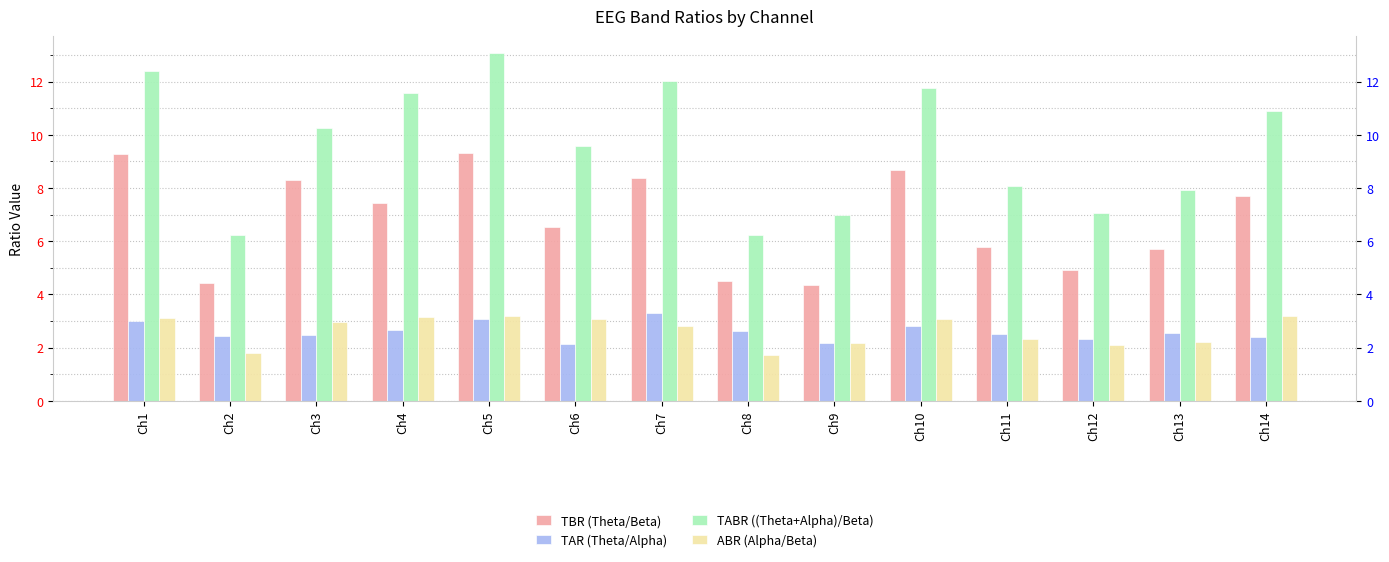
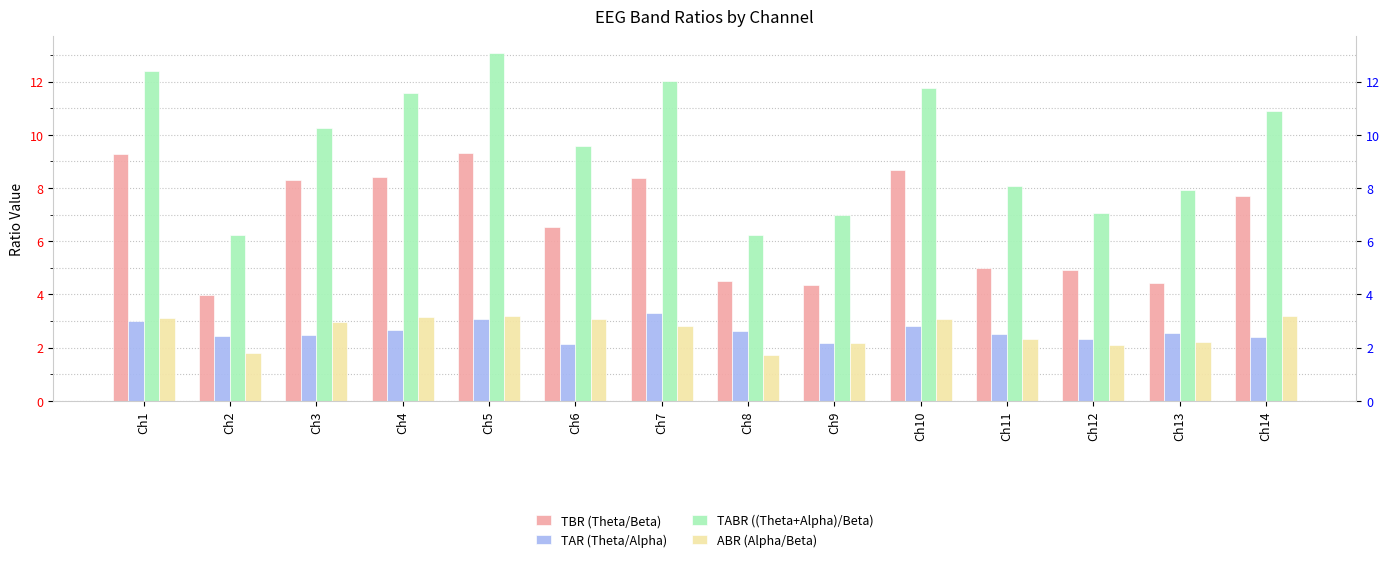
TBR (Theta/Beta), Ch2: 4.4 -> 4.0
TBR (Theta/Beta), Ch4: 7.4 -> 8.4
TBR (Theta/Beta), Ch11: 5.8 -> 5.0
TBR (Theta/Beta), Ch13: 5.7 -> 4.4
